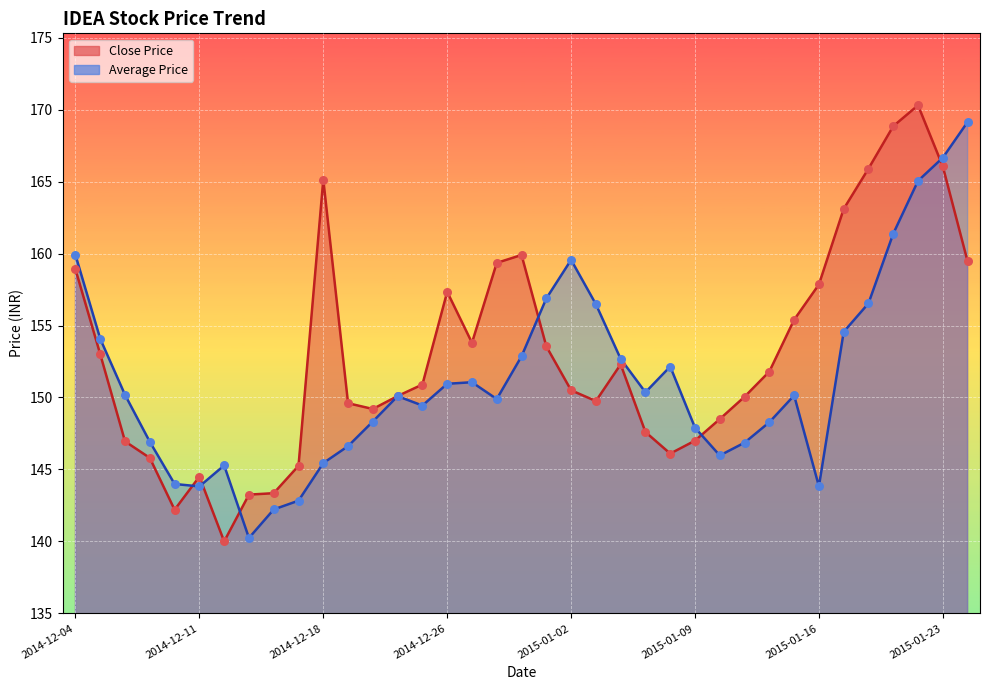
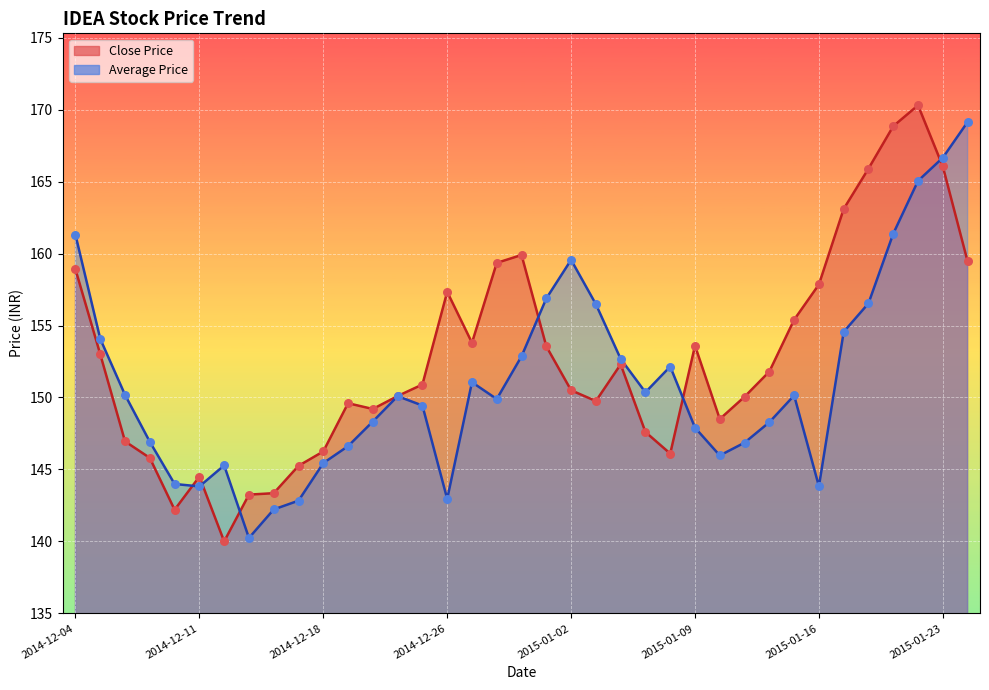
Average Price, 2014-12-04: 159.9 -> 161.3
Close Price, 2014-12-18: 165.1 -> 146.3
Average Price, 2014-12-26: 151.0 -> 143.0
Close Price, 2015-01-09: 147.0 -> 153.6
